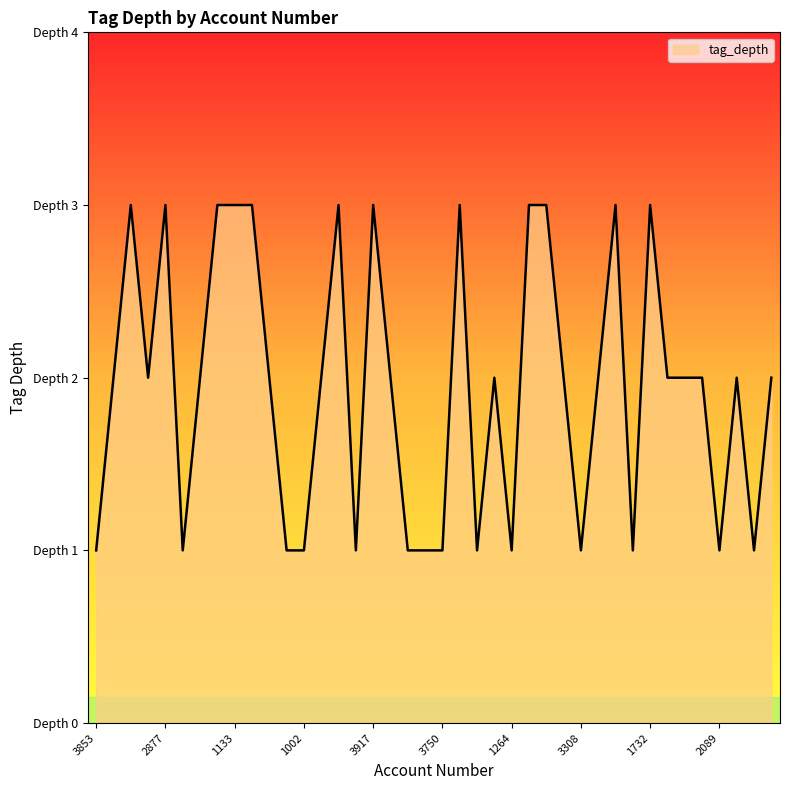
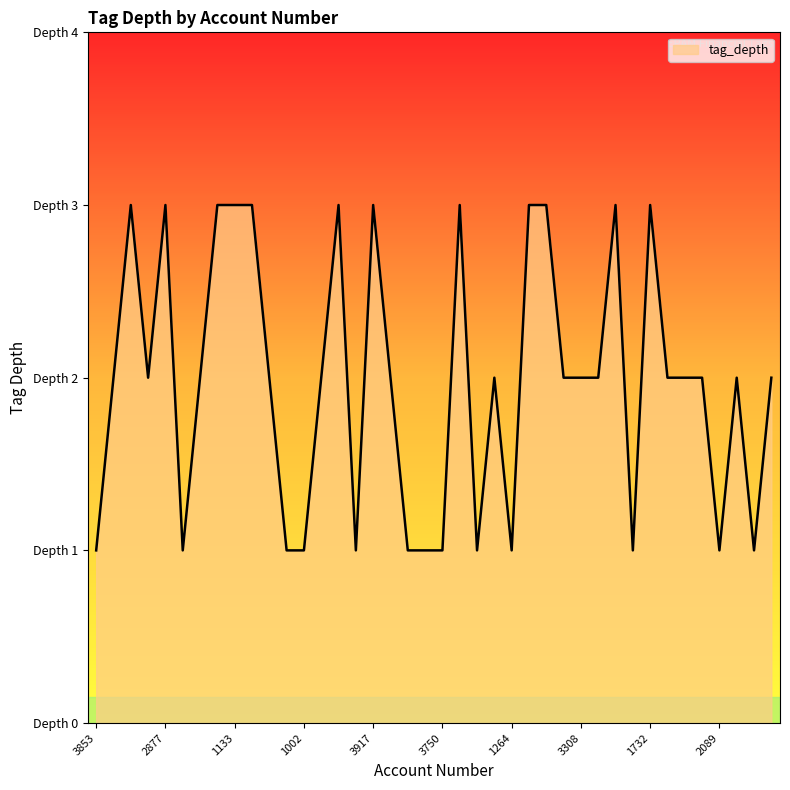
3308: Depth 1 -> Depth 2
